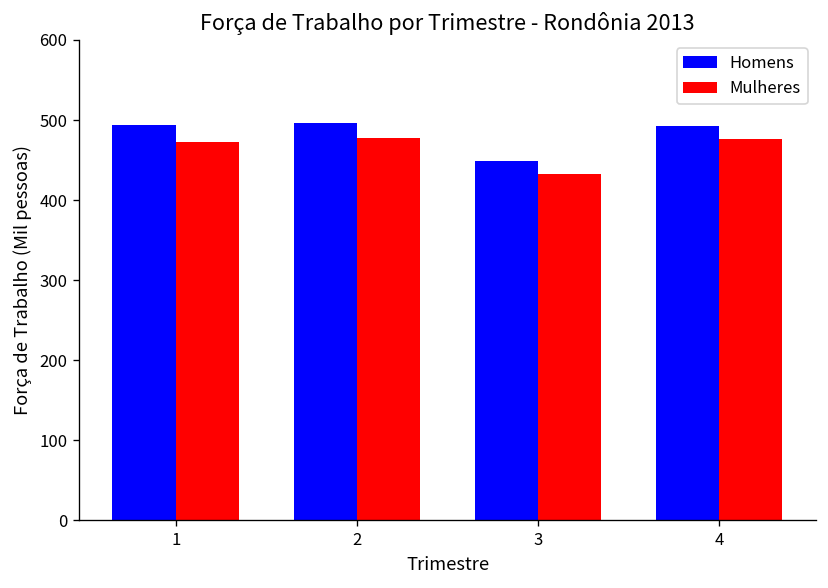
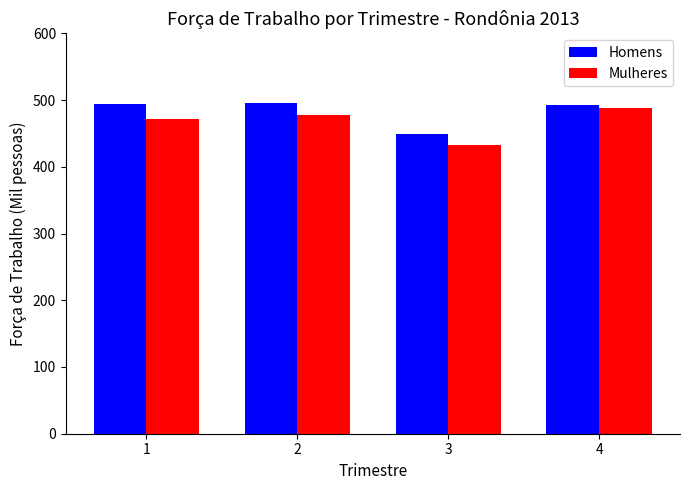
Mulheres, 4: 480 -> 490
